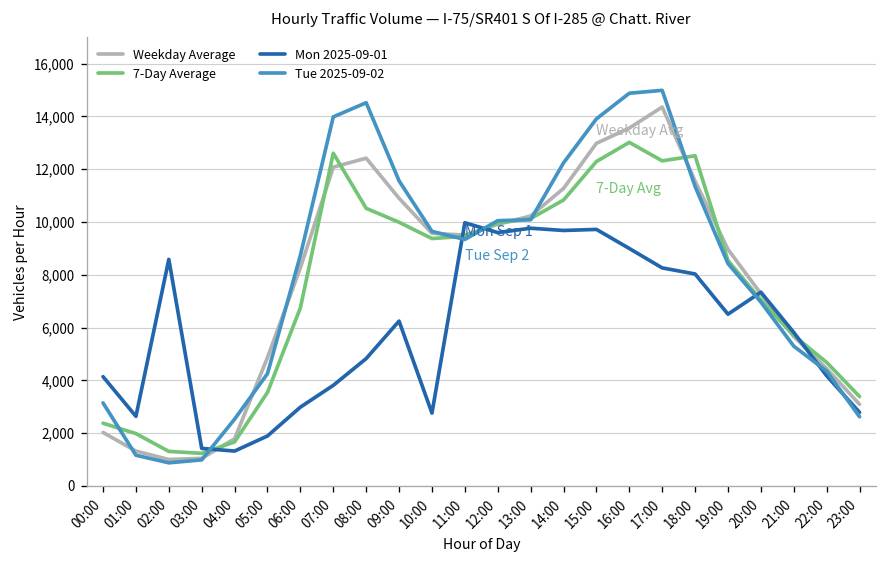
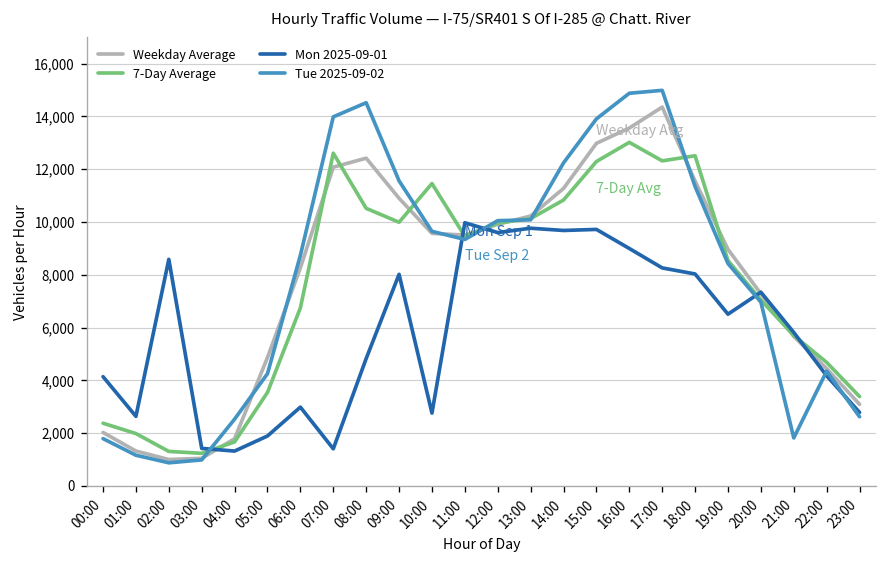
Tue 2025-09-02, 00:00: 3,100 -> 1,800
Mon 2025-09-01, 07:00: 3,800 -> 1,400
Mon 2025-09-01, 09:00: 6,200 -> 8,000
7-Day Average, 10:00: 9,400 -> 11,500
Tue 2025-09-02, 21:00: 5,300 -> 1,800
